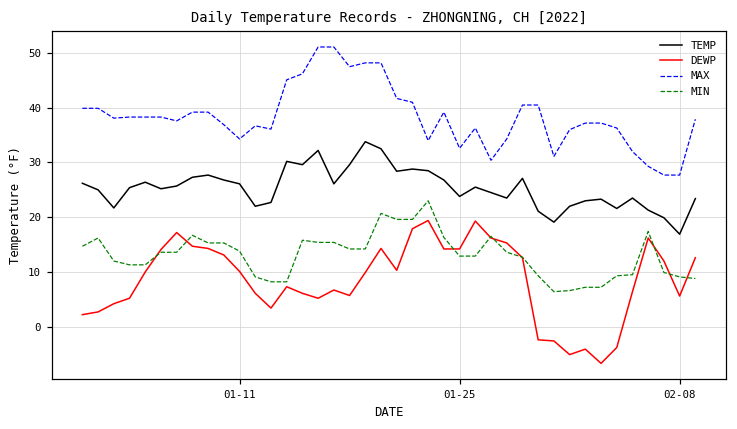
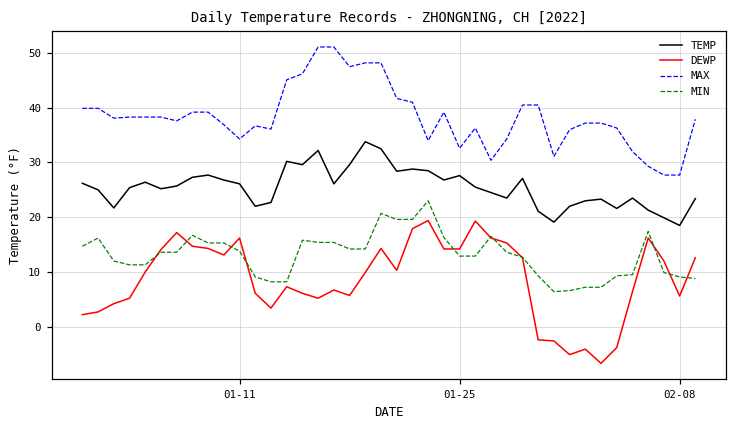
DEWP, 01-11: 10 -> 16
TEMP, 01-25: 24 -> 28
TEMP, 02-08: 17 -> 19
